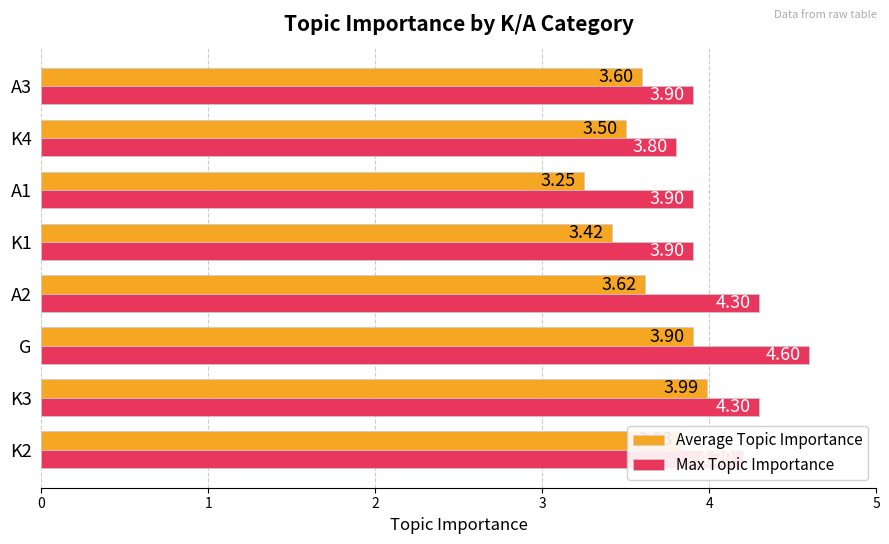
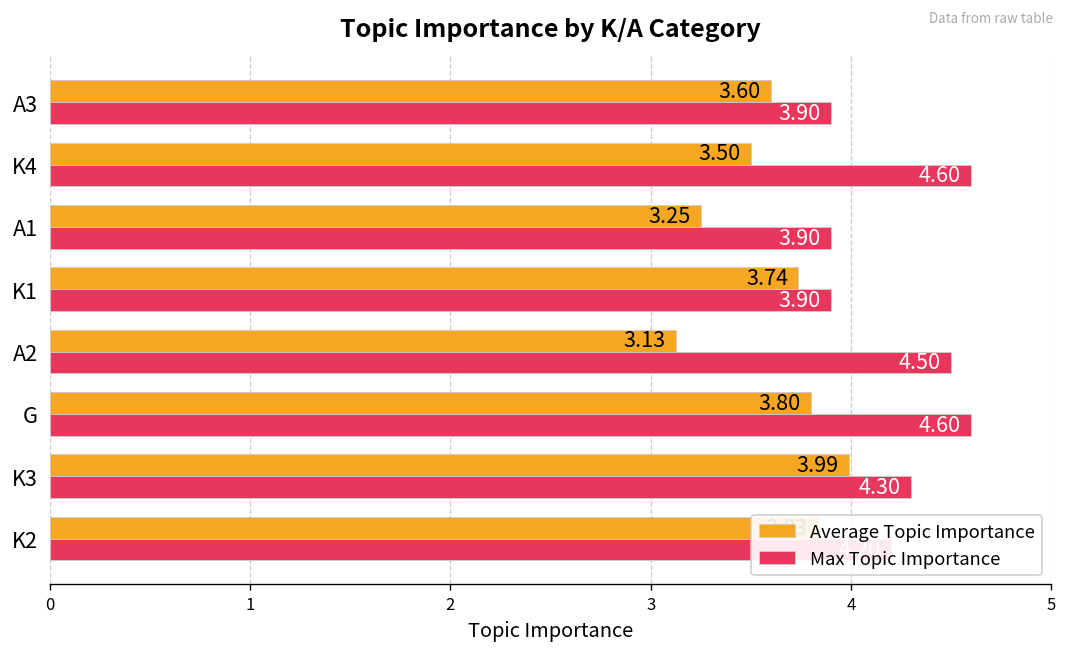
Max Topic Importance, K4: 3.80 -> 4.60
Average Topic Importance, K1: 3.42 -> 3.74
Average Topic Importance, A2: 3.62 -> 3.13
Max Topic Importance, A2: 4.30 -> 4.50
Average Topic Importance, G: 3.90 -> 3.80
